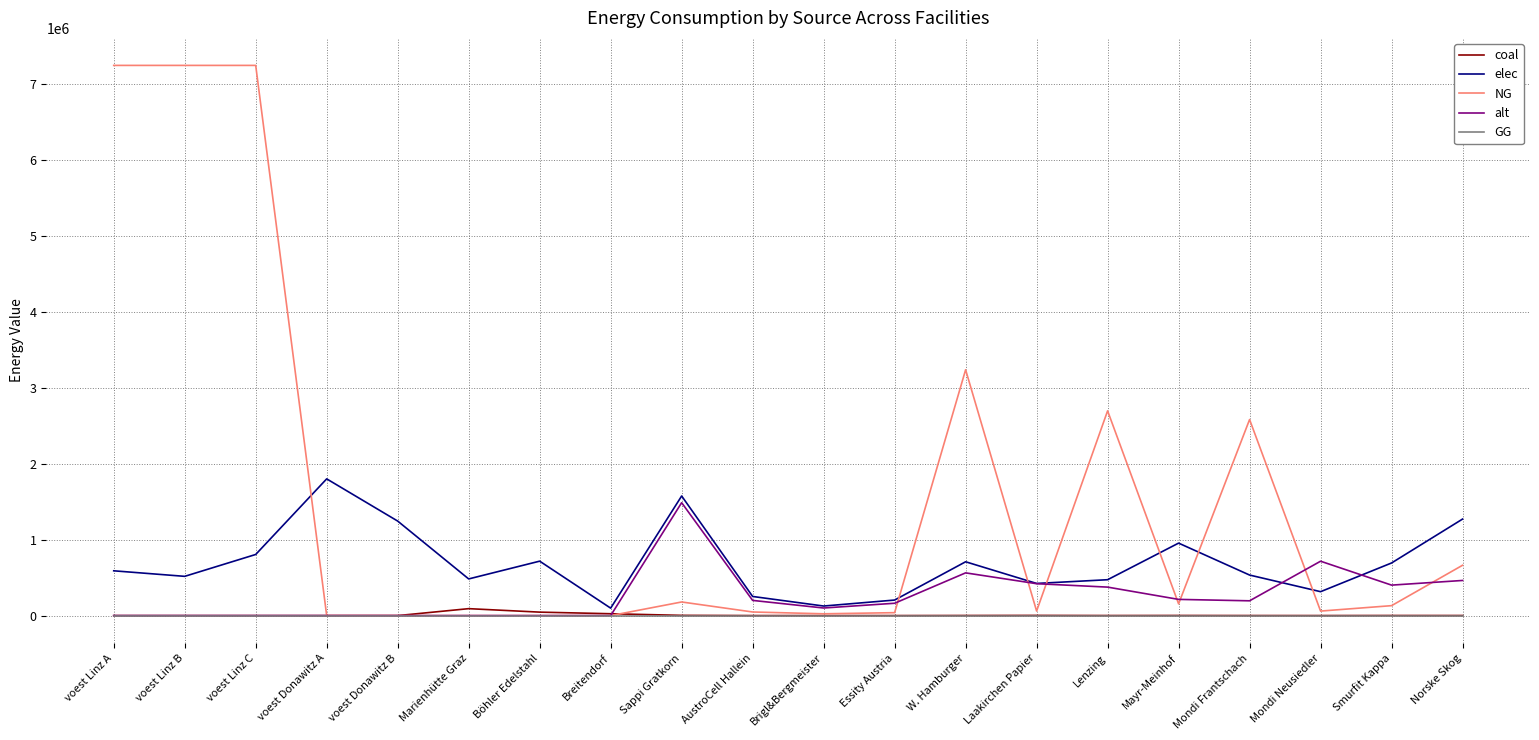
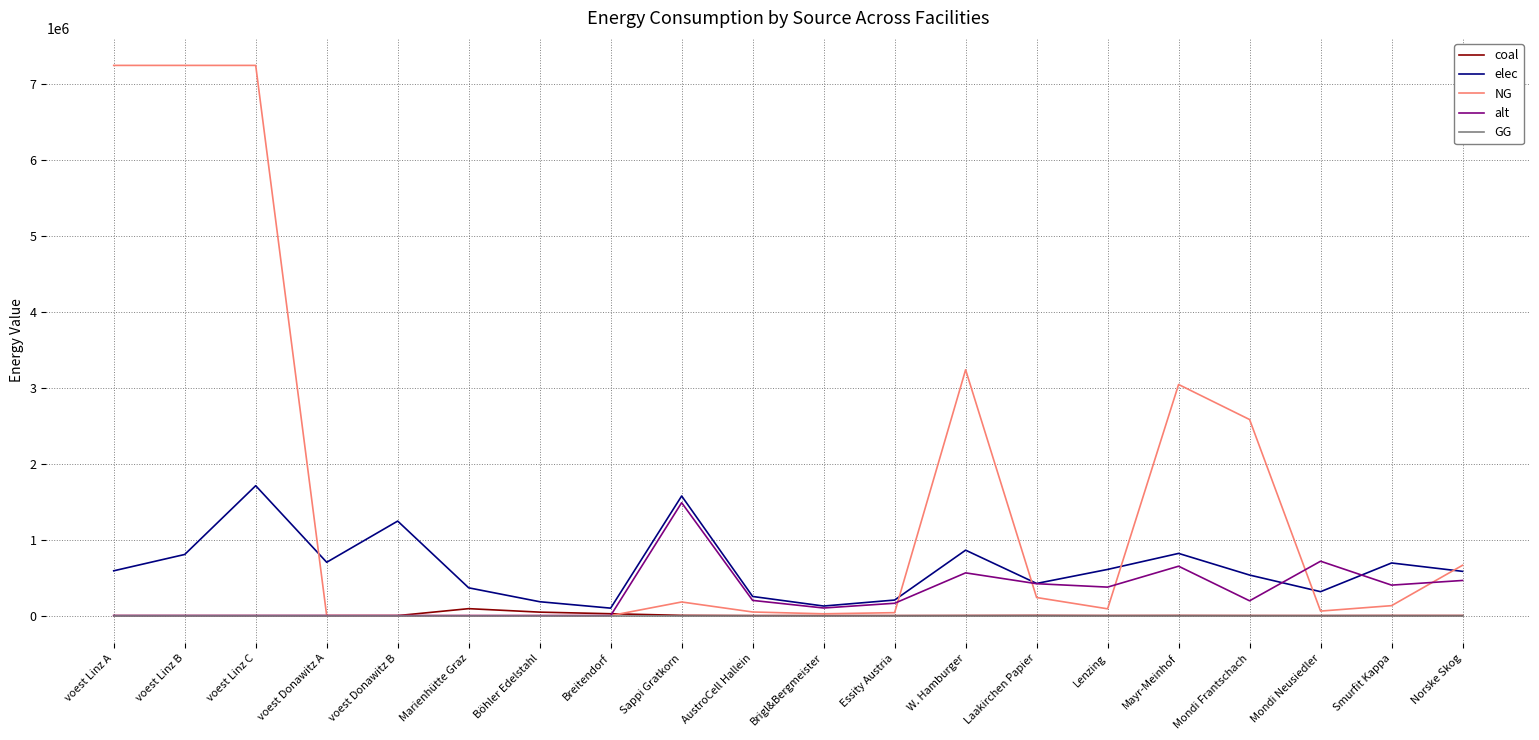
elec, voest Linz B: 500000 -> 800000
elec, voest Linz C: 800000 -> 1700000
elec, voest Donawitz A: 1800000 -> 700000
elec, Marienhütte Graz: 500000 -> 400000
elec, Böhler Edelstahl: 700000 -> 200000
elec, W. Hamburger: 700000 -> 900000
NG, Laakirchen Papier: 100000 -> 200000
elec, Lenzing: 500000 -> 600000
NG, Lenzing: 2700000 -> 100000
elec, Mayr-Meinhof: 1000000 -> 800000
NG, Mayr-Meinhof: 200000 -> 3000000
alt, Mayr-Meinhof: 200000 -> 600000
elec, Norske Skog: 1300000 -> 600000
